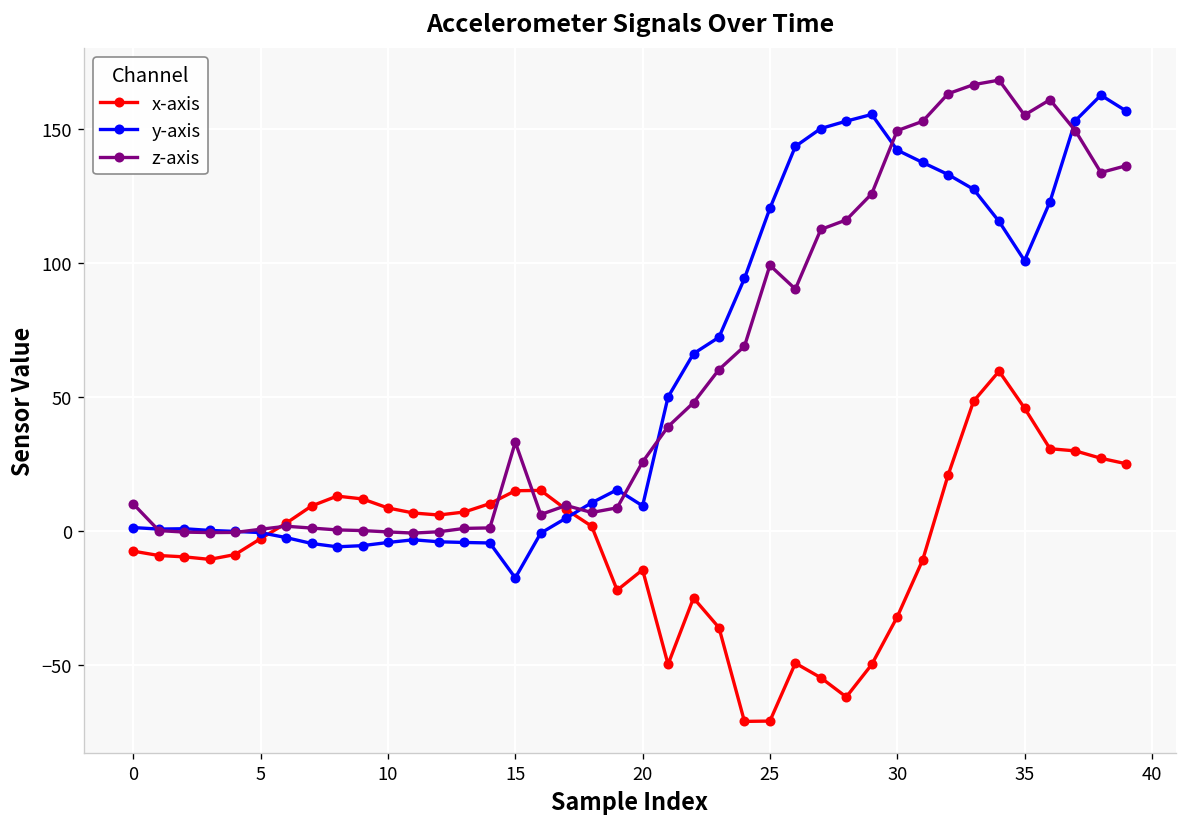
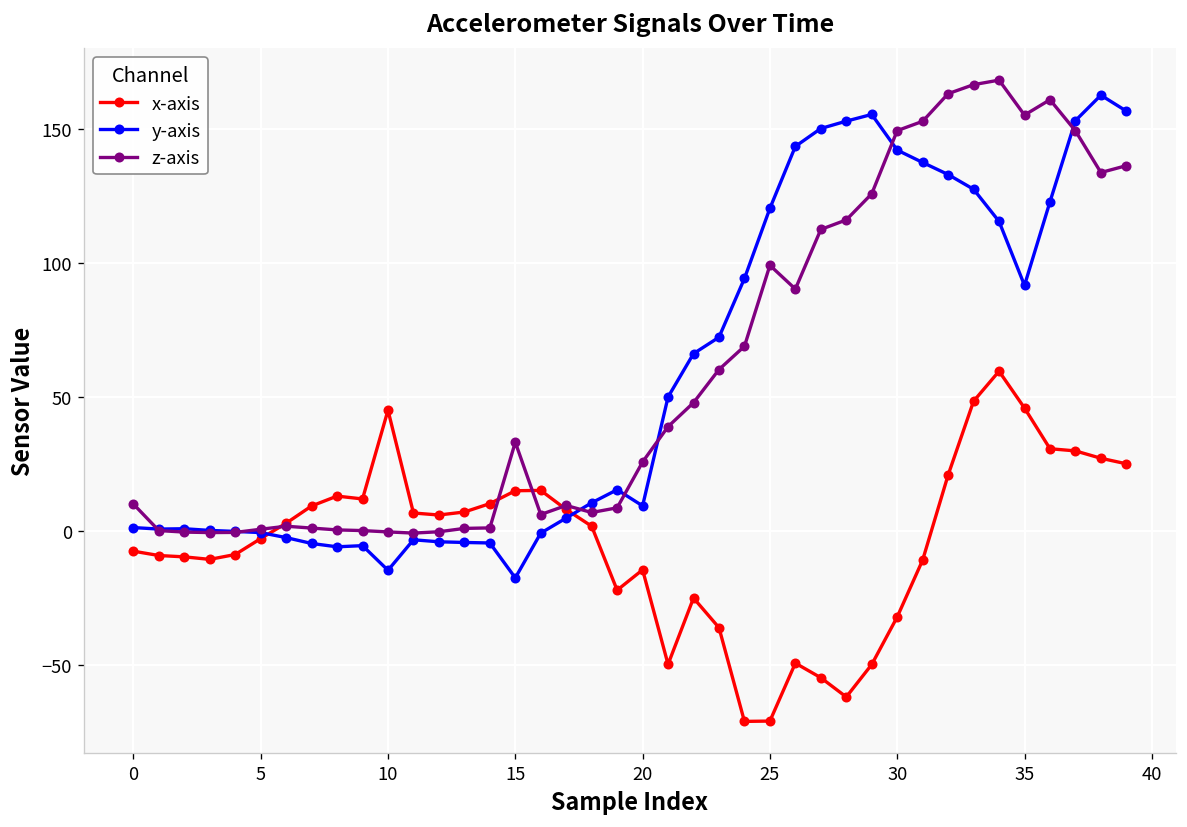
x-axis, 10: 9 -> 45
y-axis, 10: -4 -> -15
y-axis, 35: 101 -> 92
